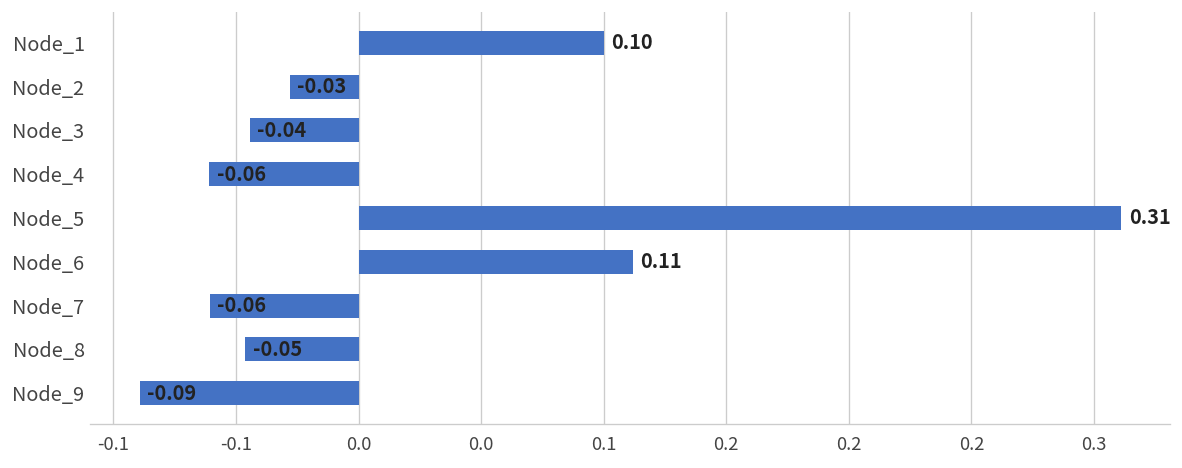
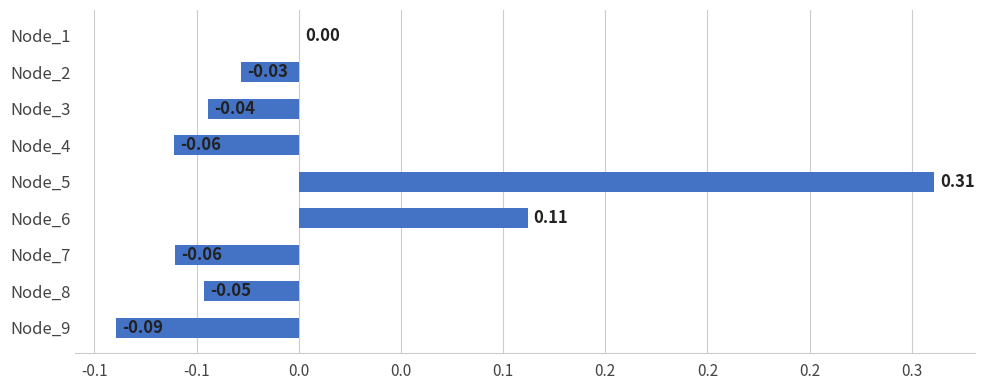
Node_1: 0.10 -> 0.00
